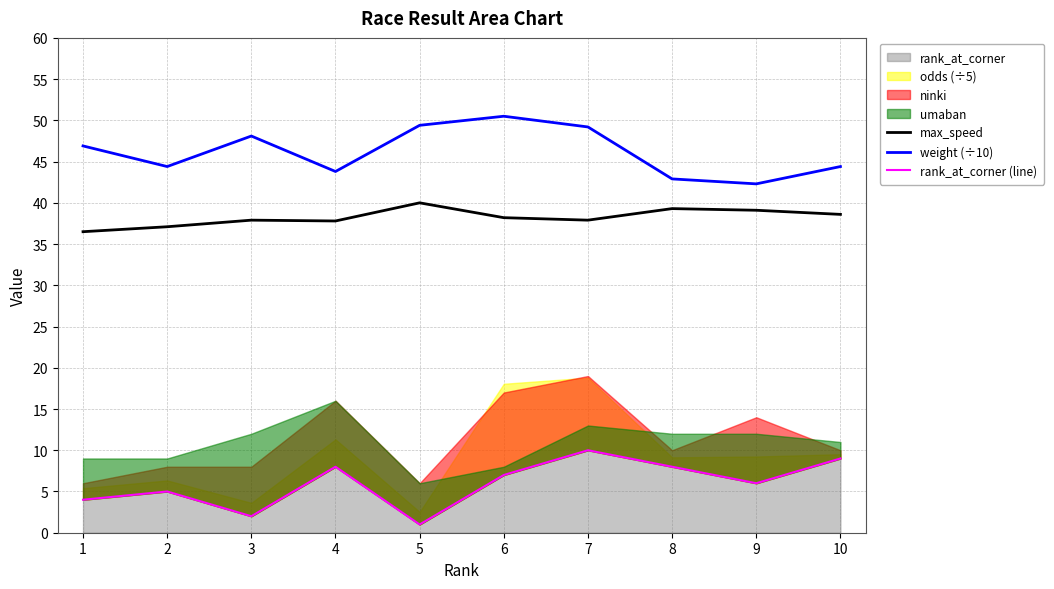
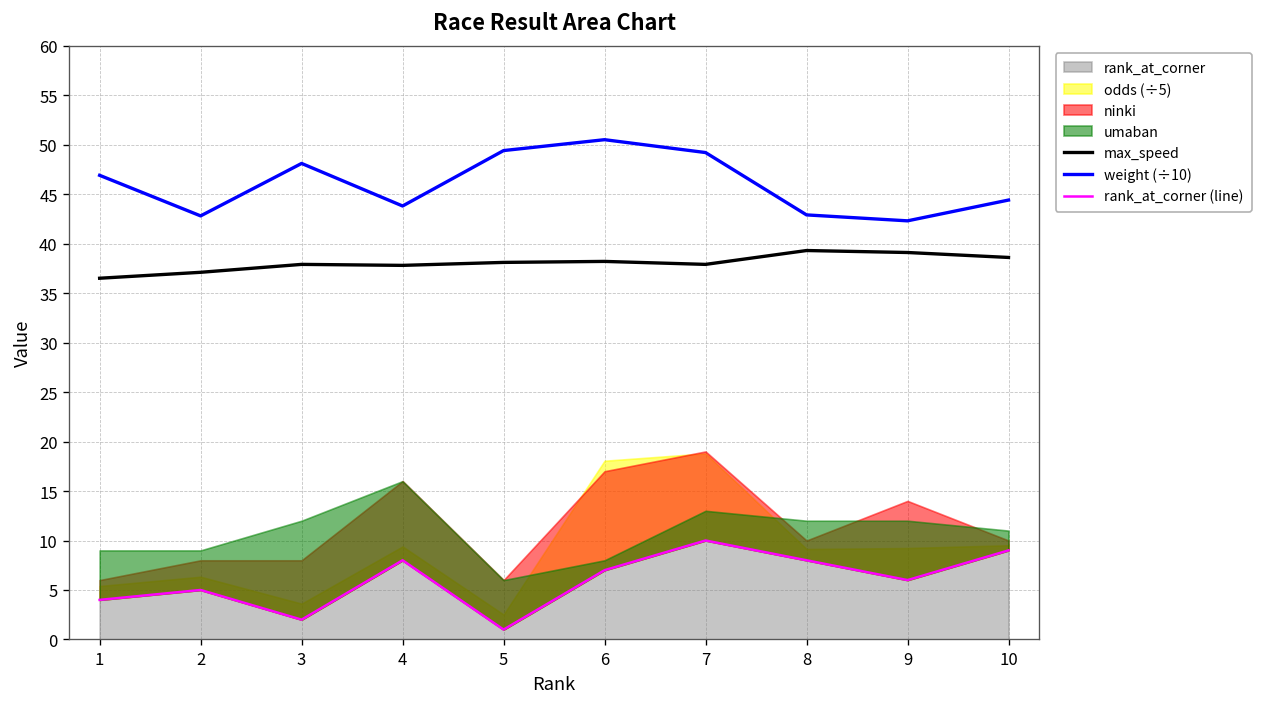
weight (÷10), 2: 44 -> 43
odds (÷5), 4: 3 -> 1
max_speed, 5: 40 -> 38
